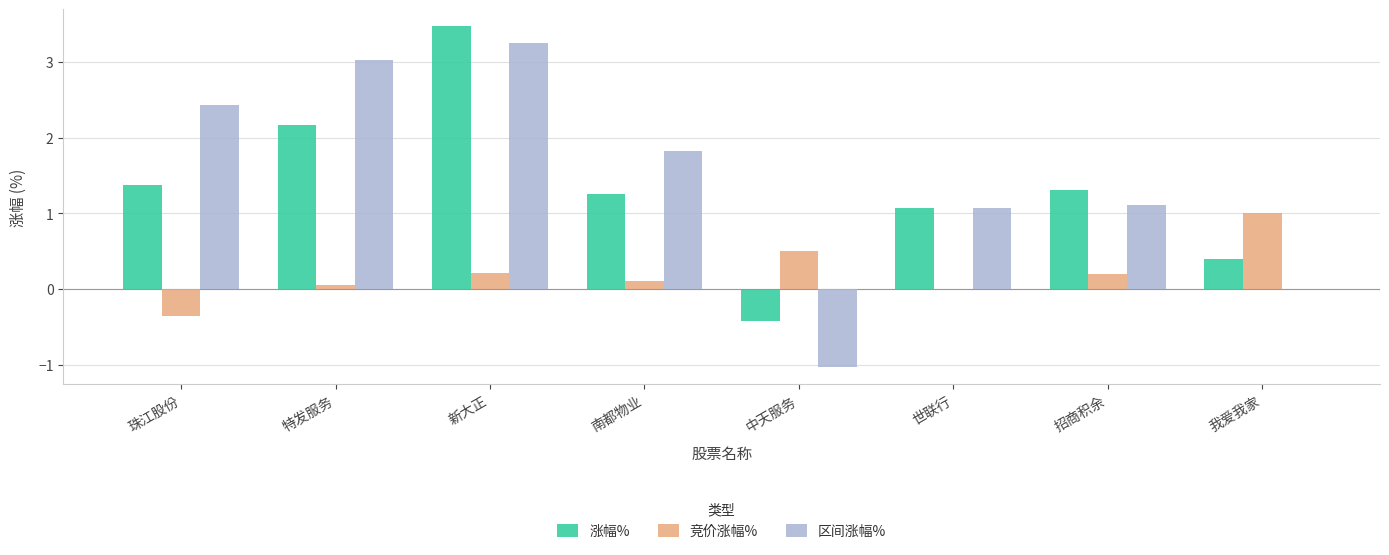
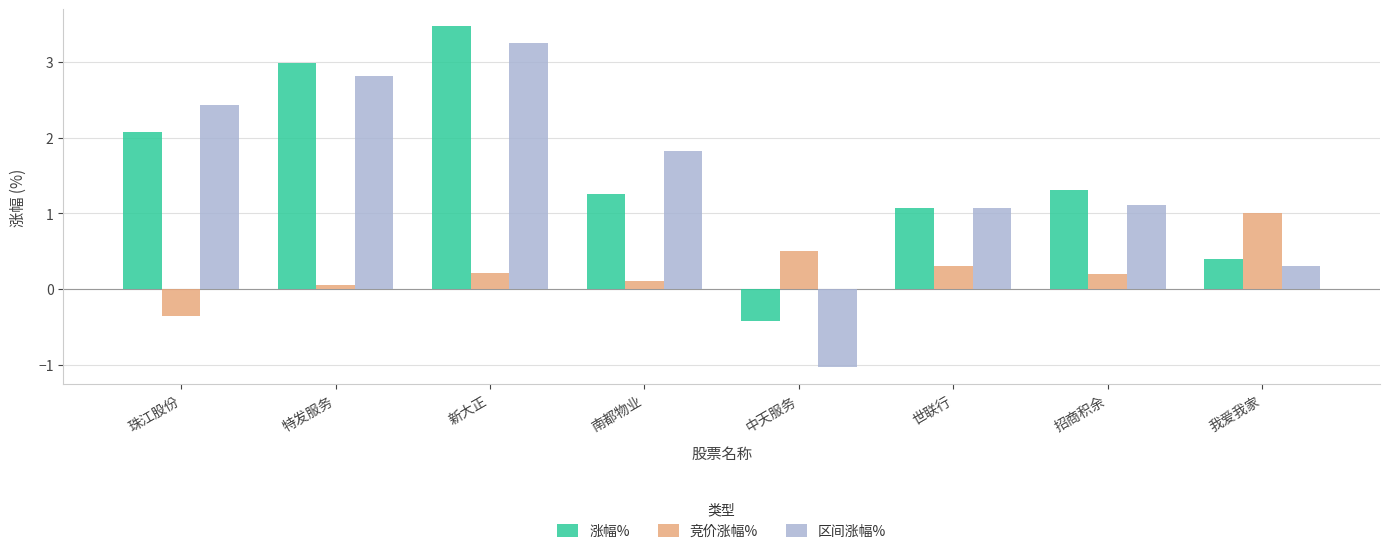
涨幅%, 珠江股份: 1.4 -> 2.1
涨幅%, 特发服务: 2.2 -> 3.0
区间涨幅%, 特发服务: 3.0 -> 2.8
竞价涨幅%, 世联行: 0.0 -> 0.3
区间涨幅%, 我爱我家: 0.0 -> 0.3
